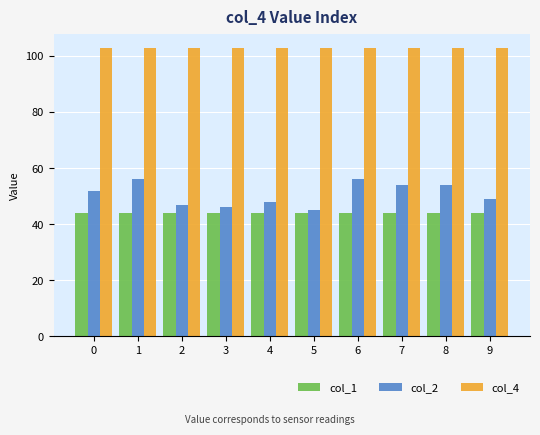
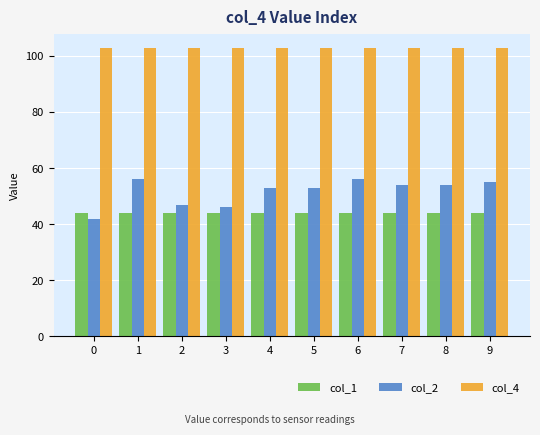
col_2, 0: 52 -> 42
col_2, 4: 48 -> 53
col_2, 5: 45 -> 53
col_2, 9: 49 -> 55
